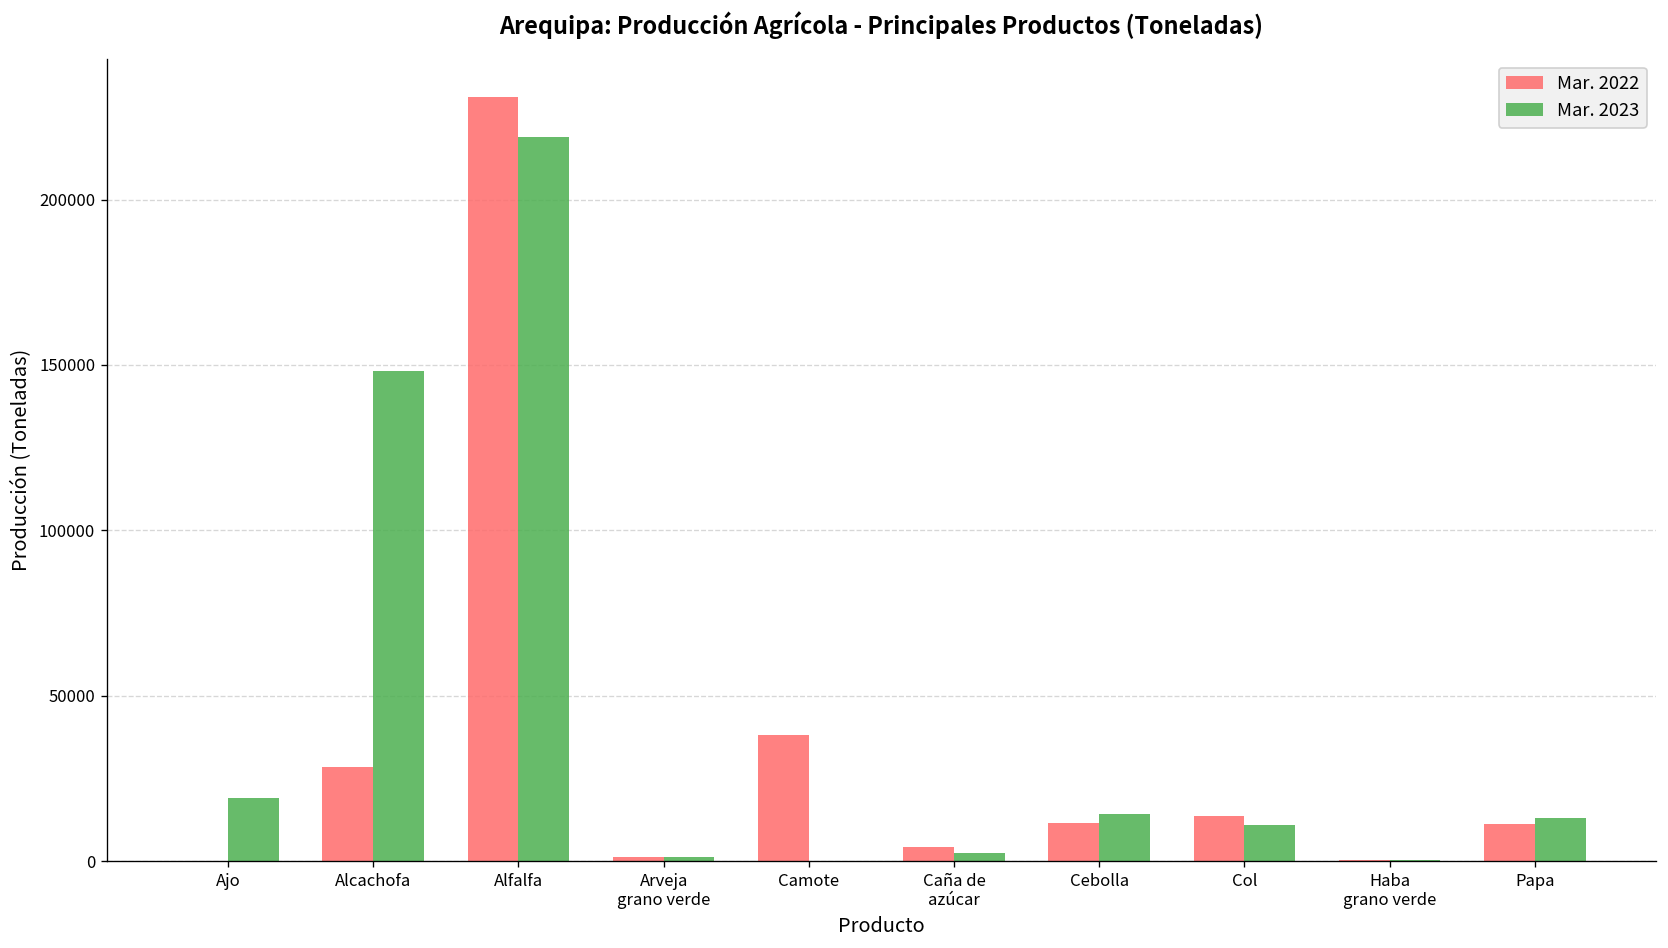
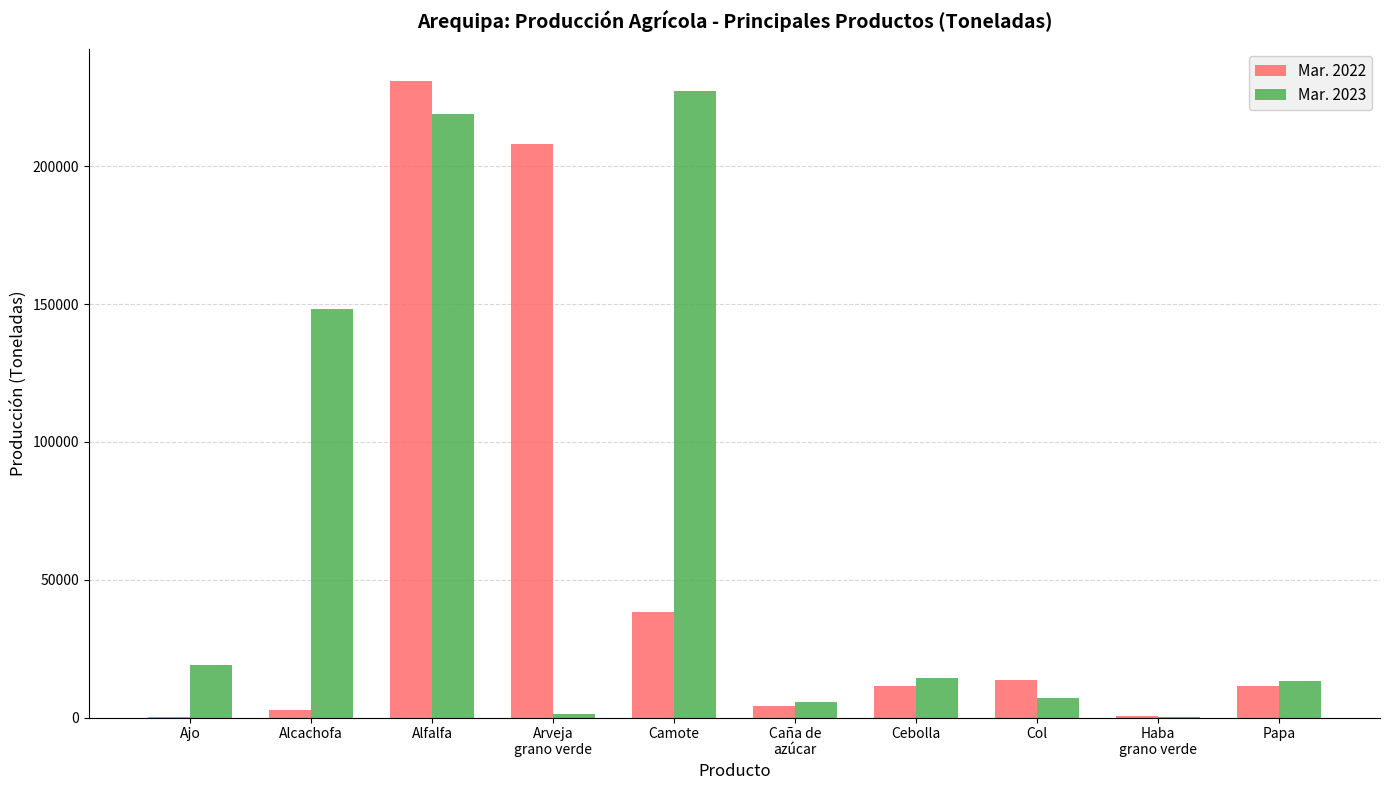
Mar. 2022, Alcachofa: 29000 -> 3000
Mar. 2022, Arveja grano verde: 1000 -> 208000
Mar. 2023, Camote: 0 -> 228000
Mar. 2023, Caña de azúcar: 3000 -> 6000
Mar. 2023, Col: 11000 -> 7000
